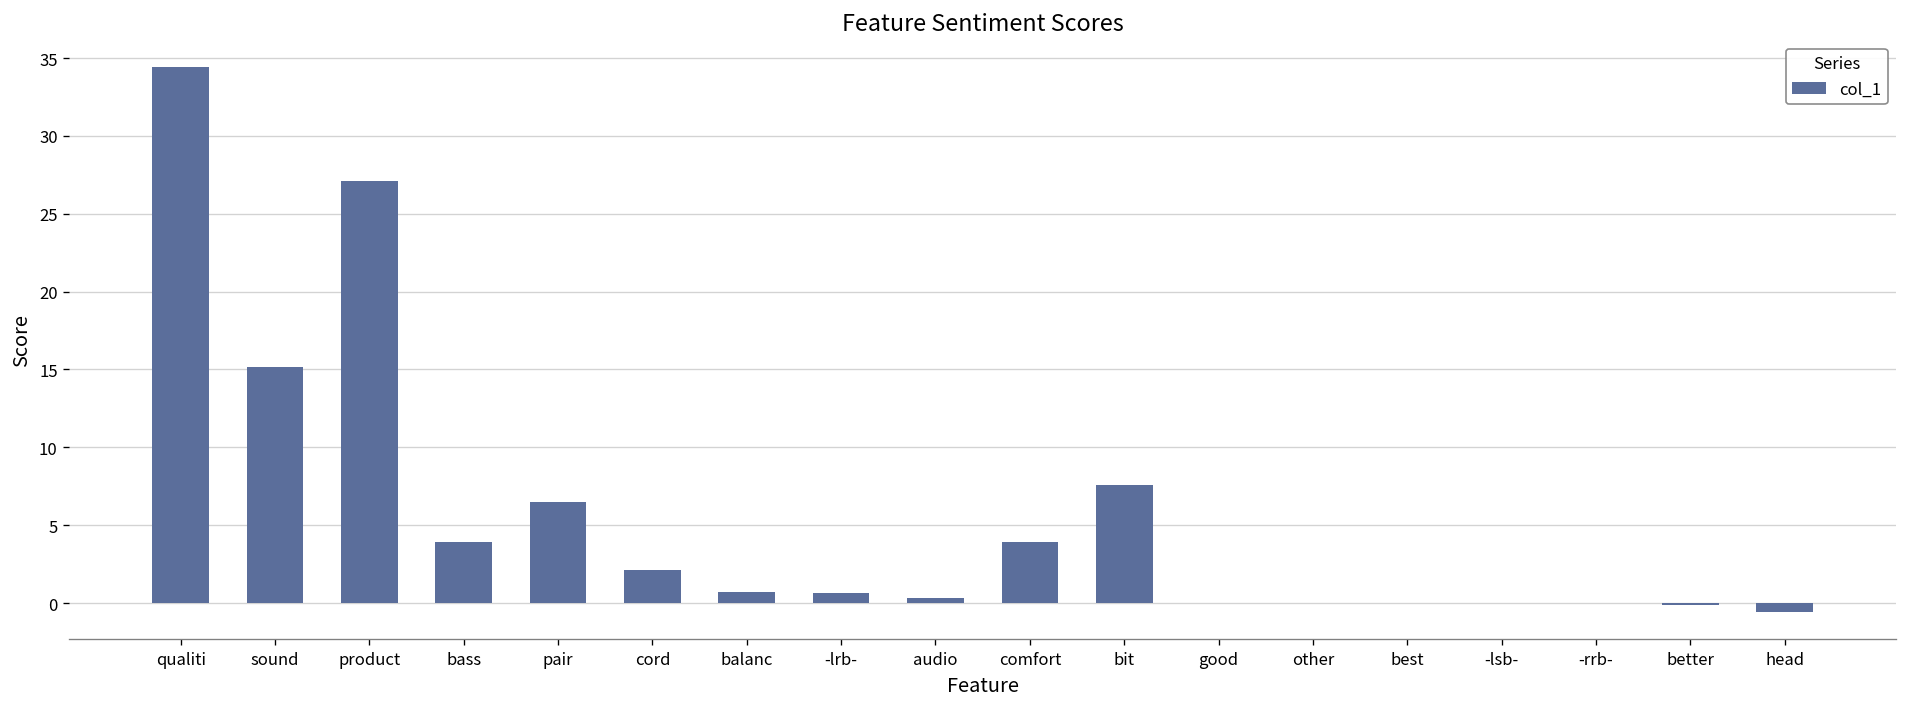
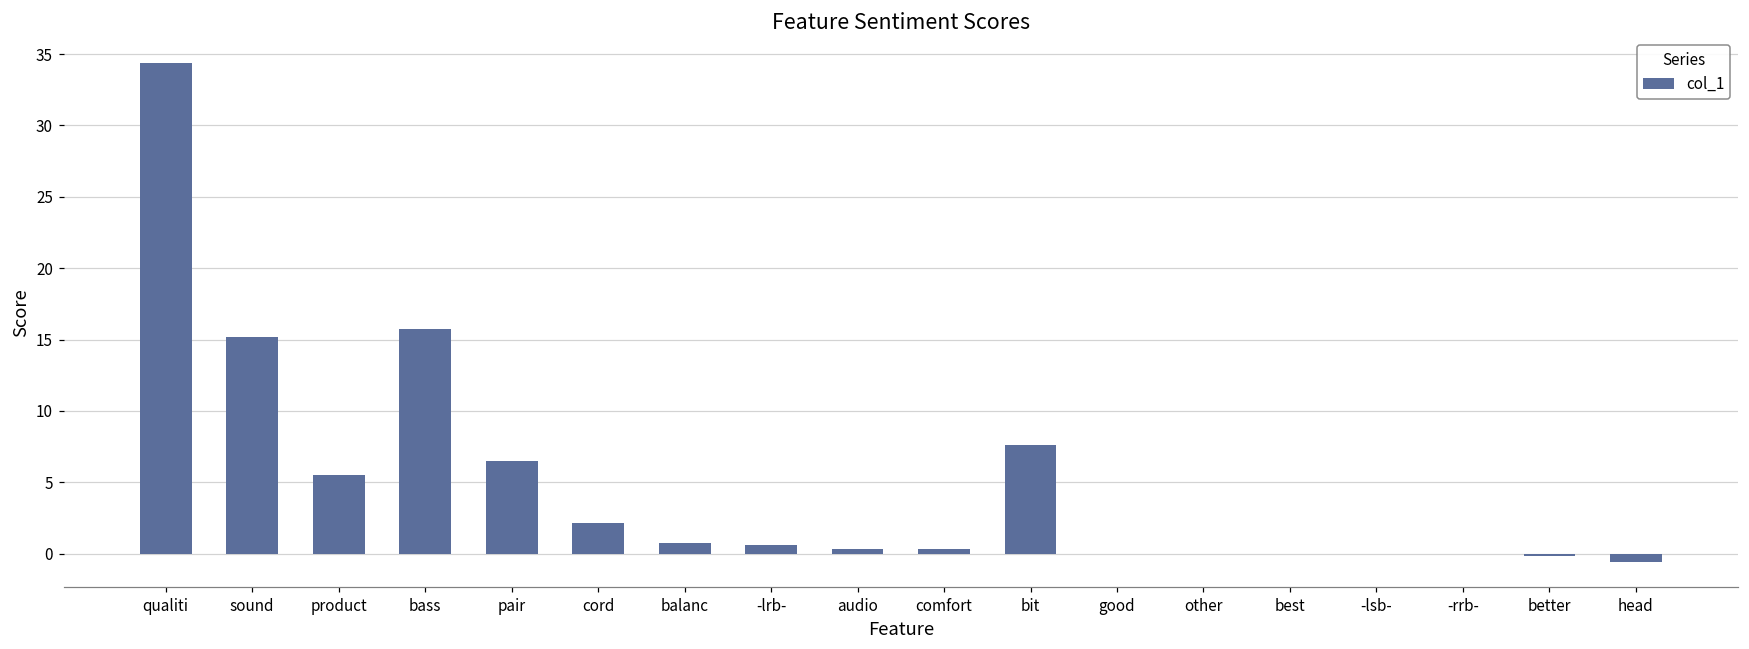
product: 27.1 -> 5.5
bass: 3.9 -> 15.8
comfort: 3.9 -> 0.3
